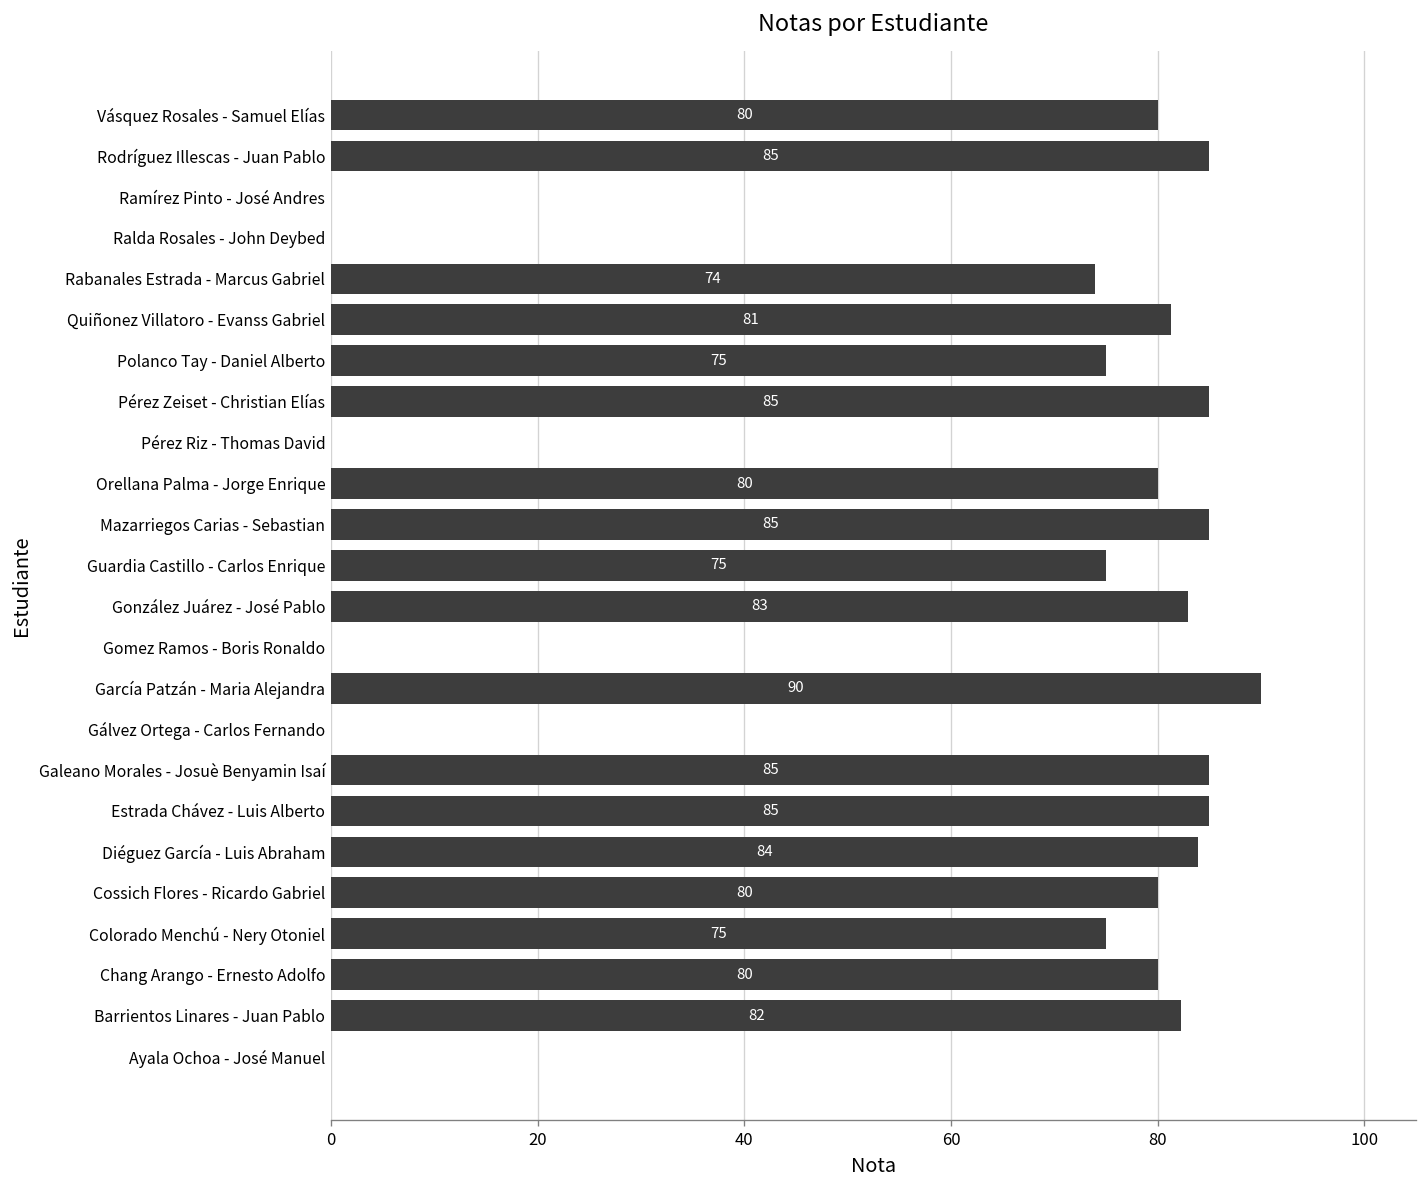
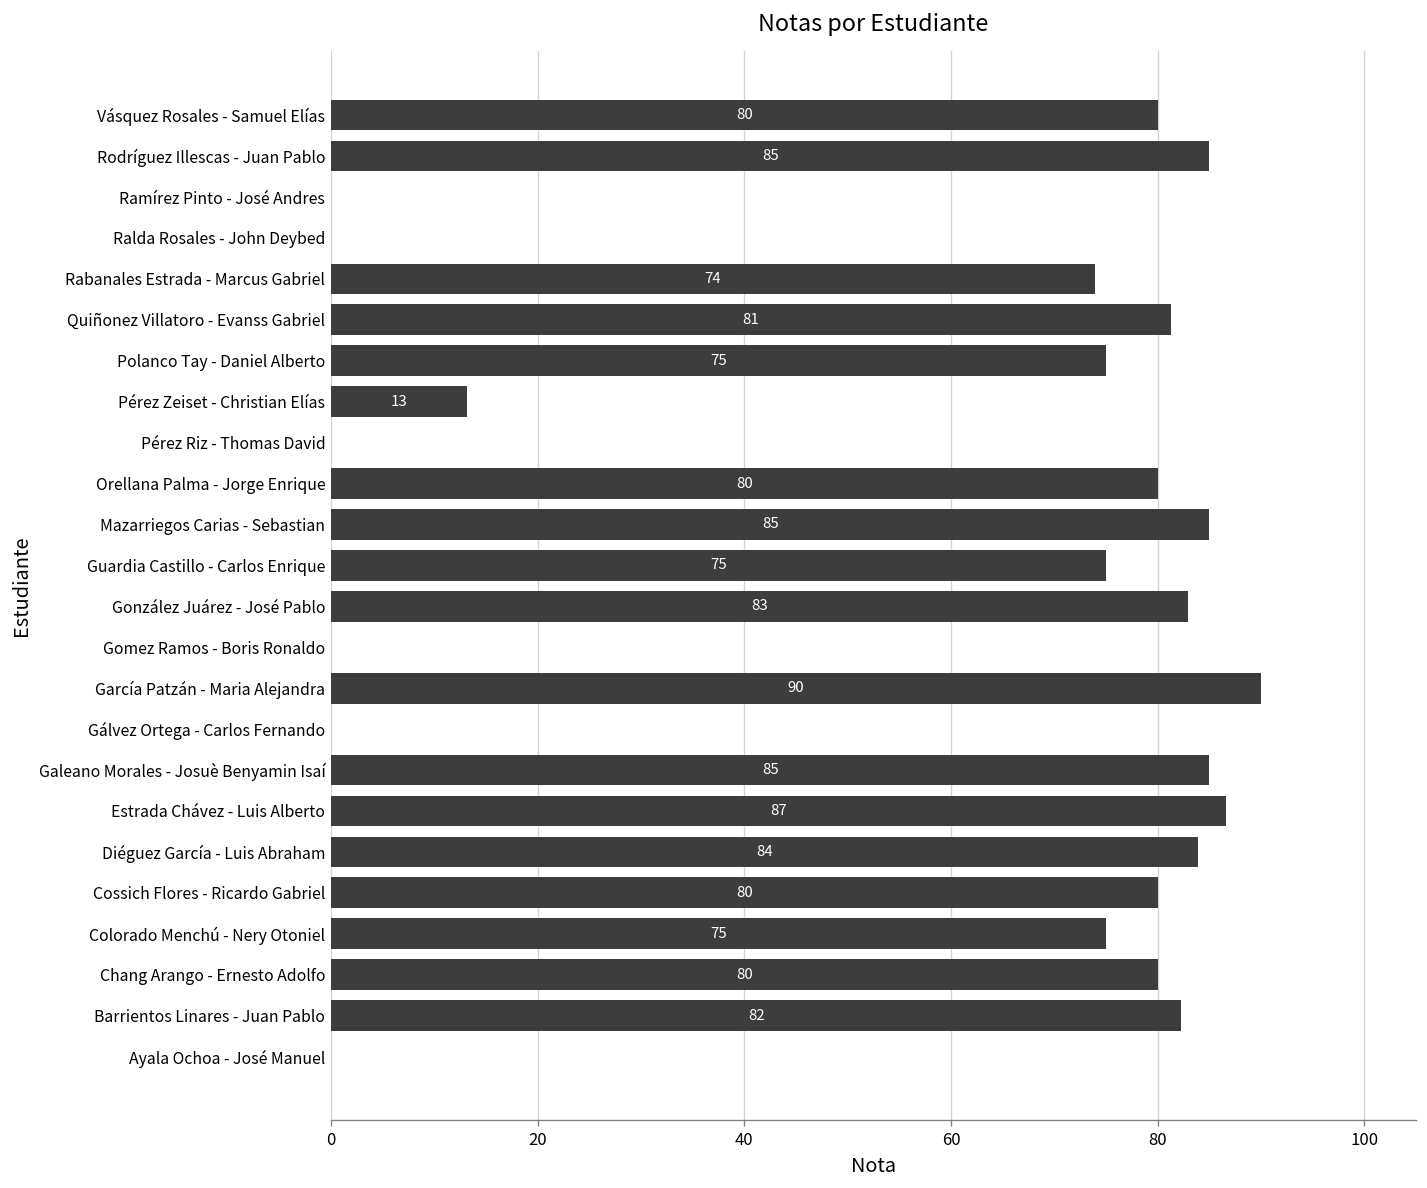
Pérez Zeiset - Christian Elías: 85 -> 13
Estrada Chávez - Luis Alberto: 85 -> 87
